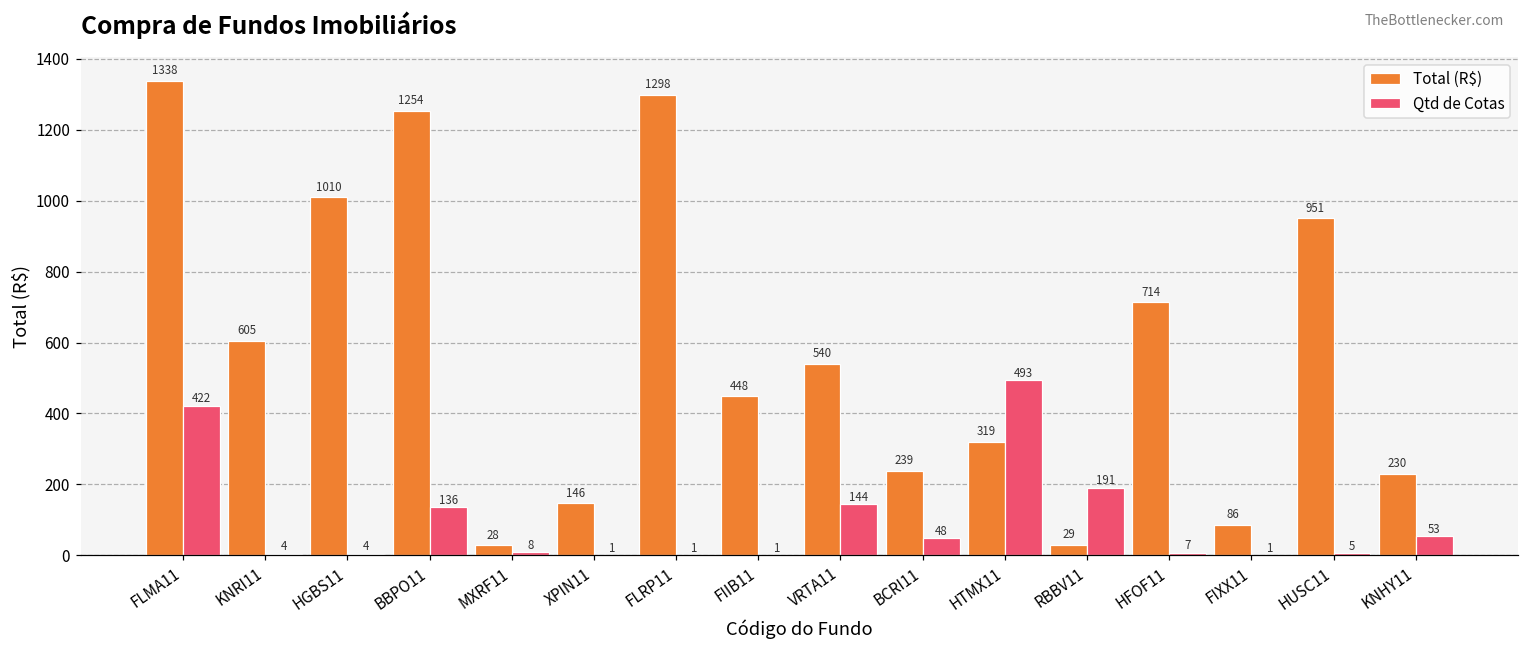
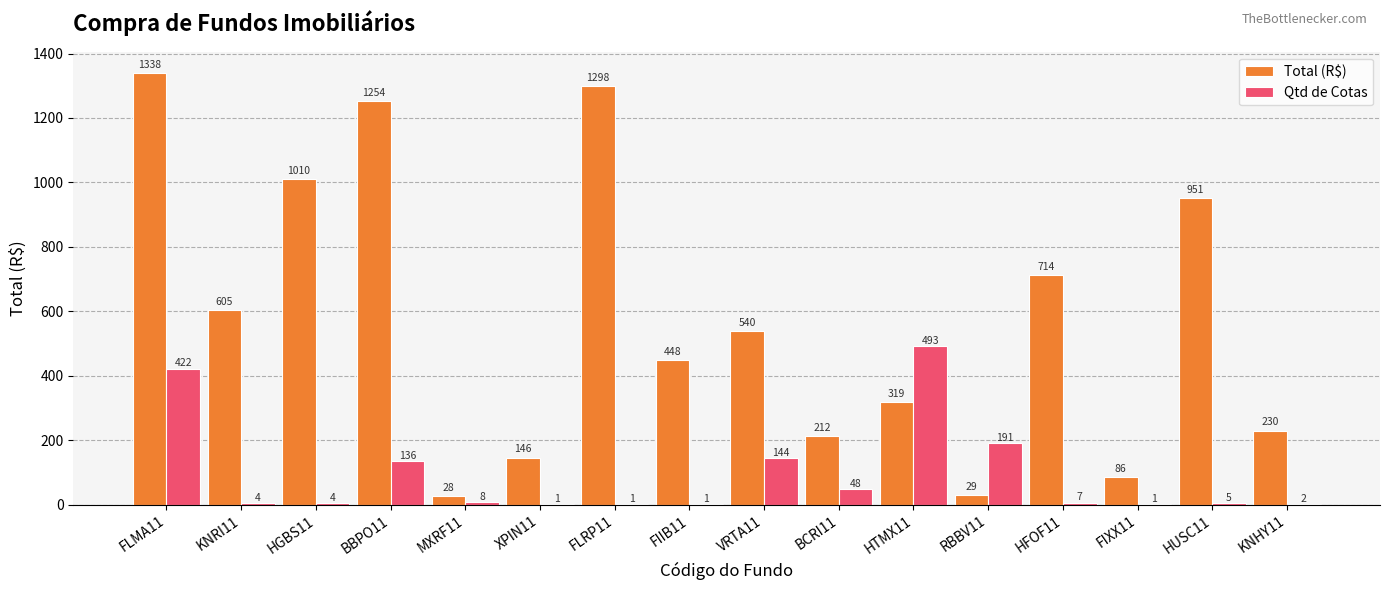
Total (R$), BCRI11: 239 -> 212
Qtd de Cotas, KNHY11: 53 -> 2
